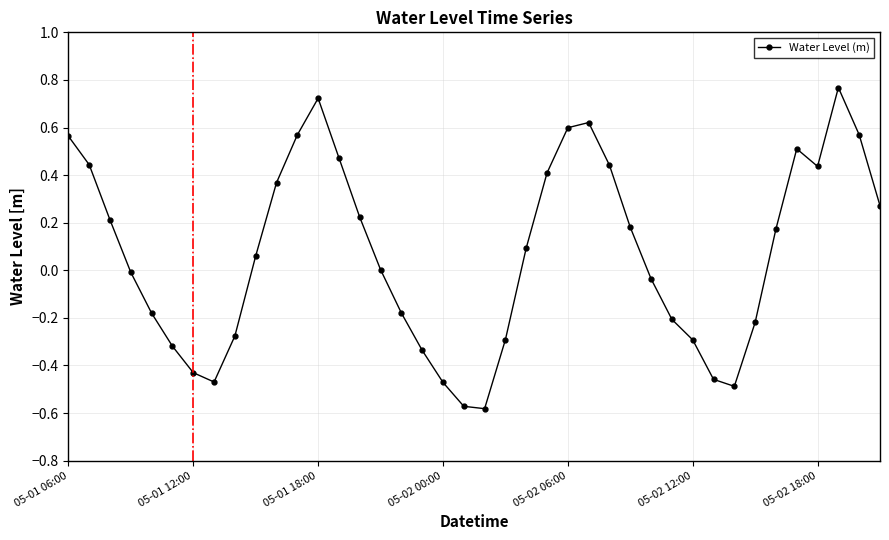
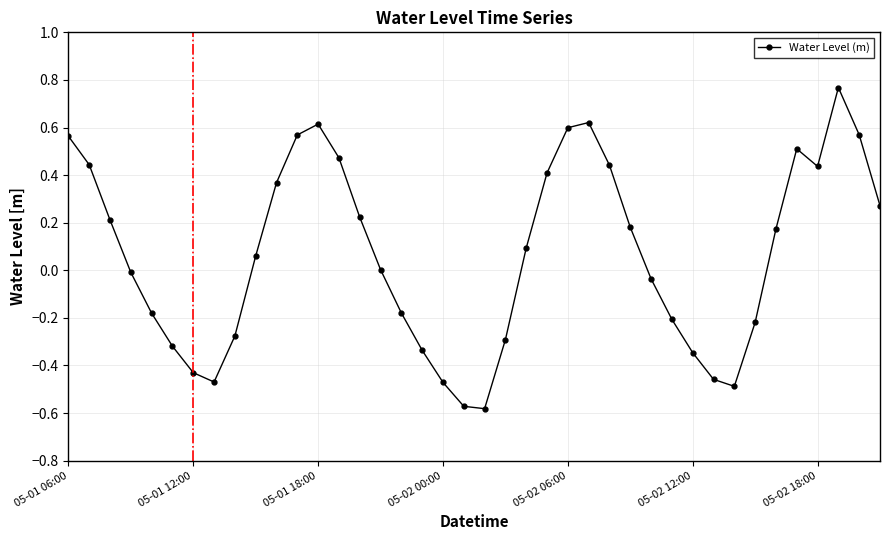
05-01 18:00: 0.72 -> 0.61
05-02 12:00: -0.29 -> -0.35
